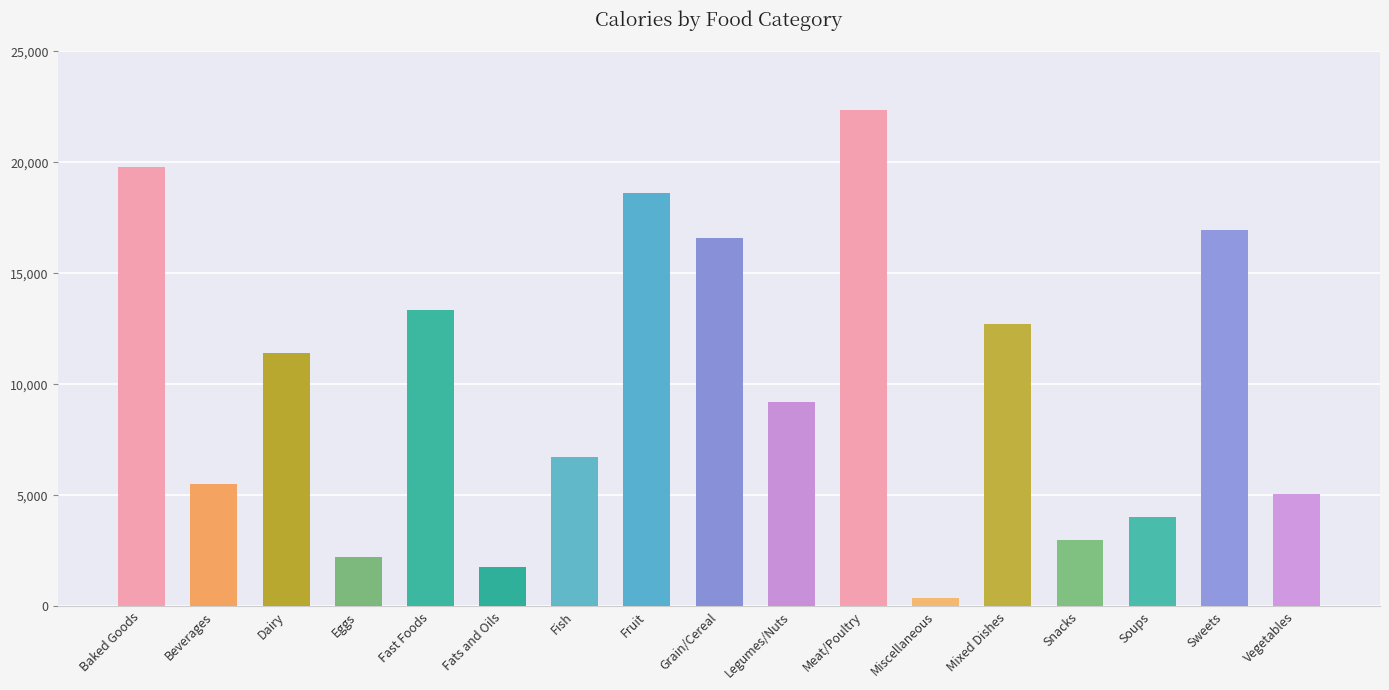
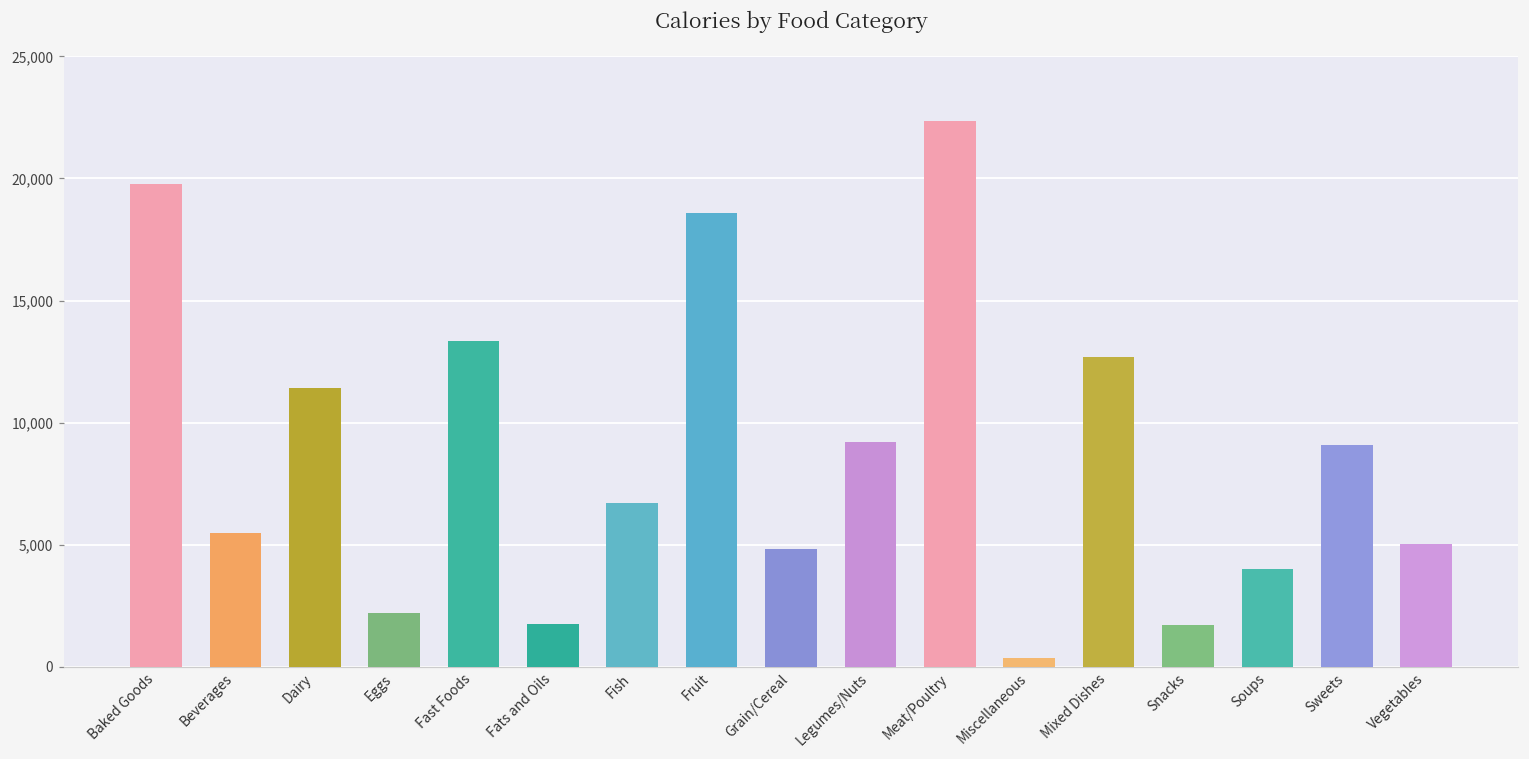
Grain/Cereal: 16,600 -> 4,800
Snacks: 3,000 -> 1,700
Sweets: 17,000 -> 9,100
